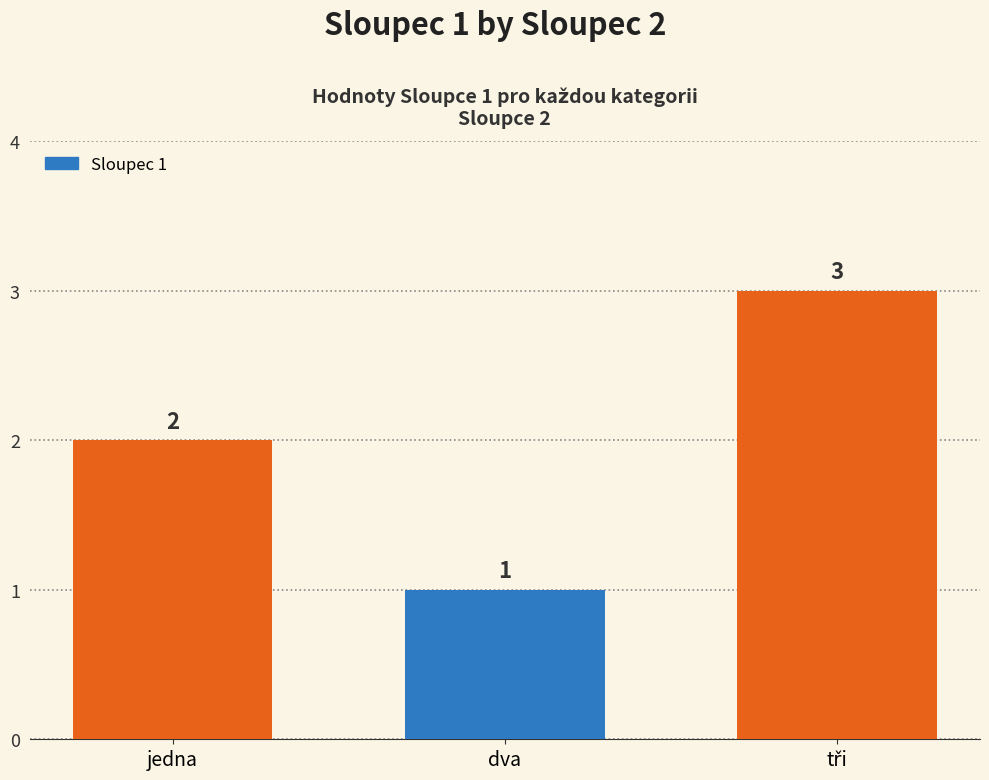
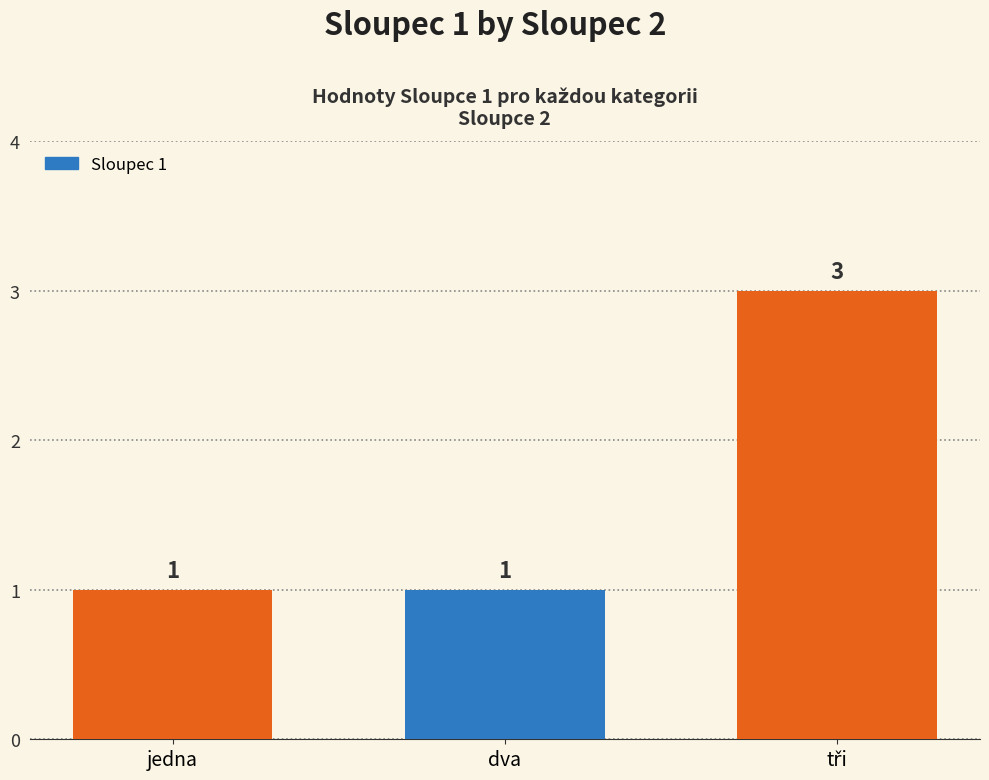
jedna: 2 -> 1
